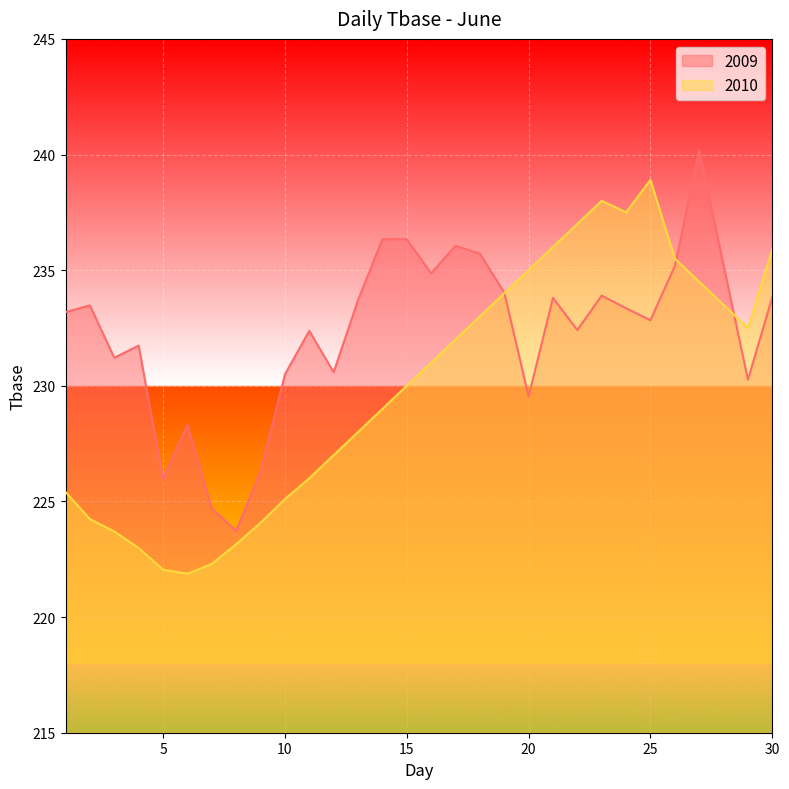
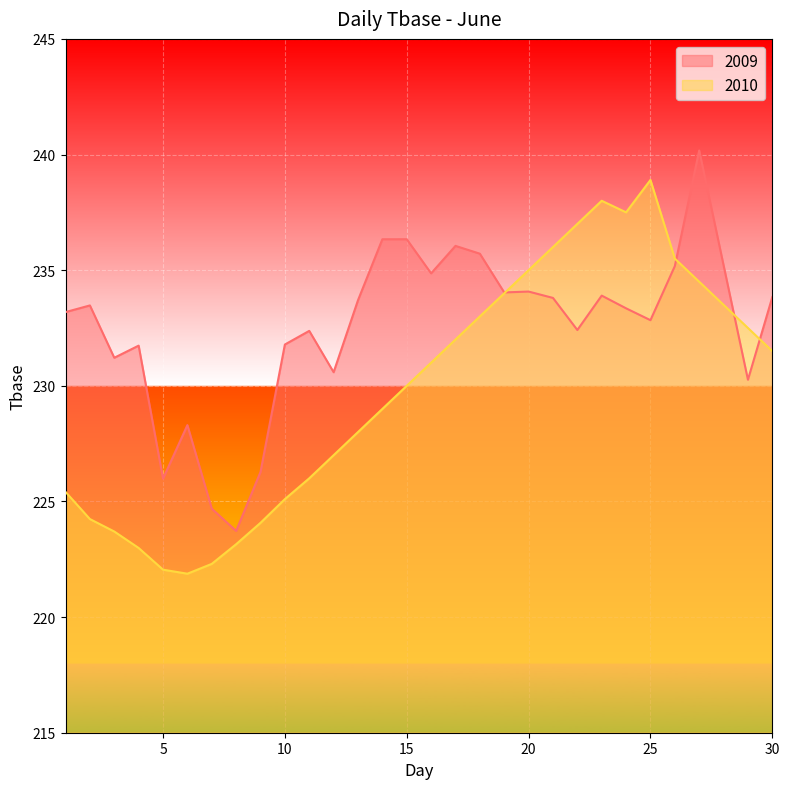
2009, 10: 230.5 -> 231.8
2009, 20: 229.5 -> 234.1
2010, 30: 235.9 -> 231.5
